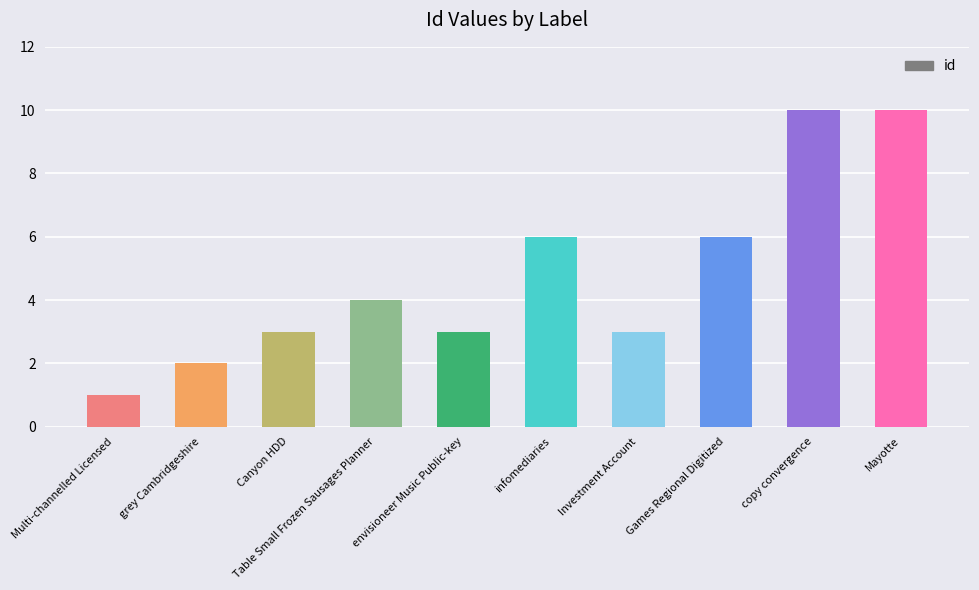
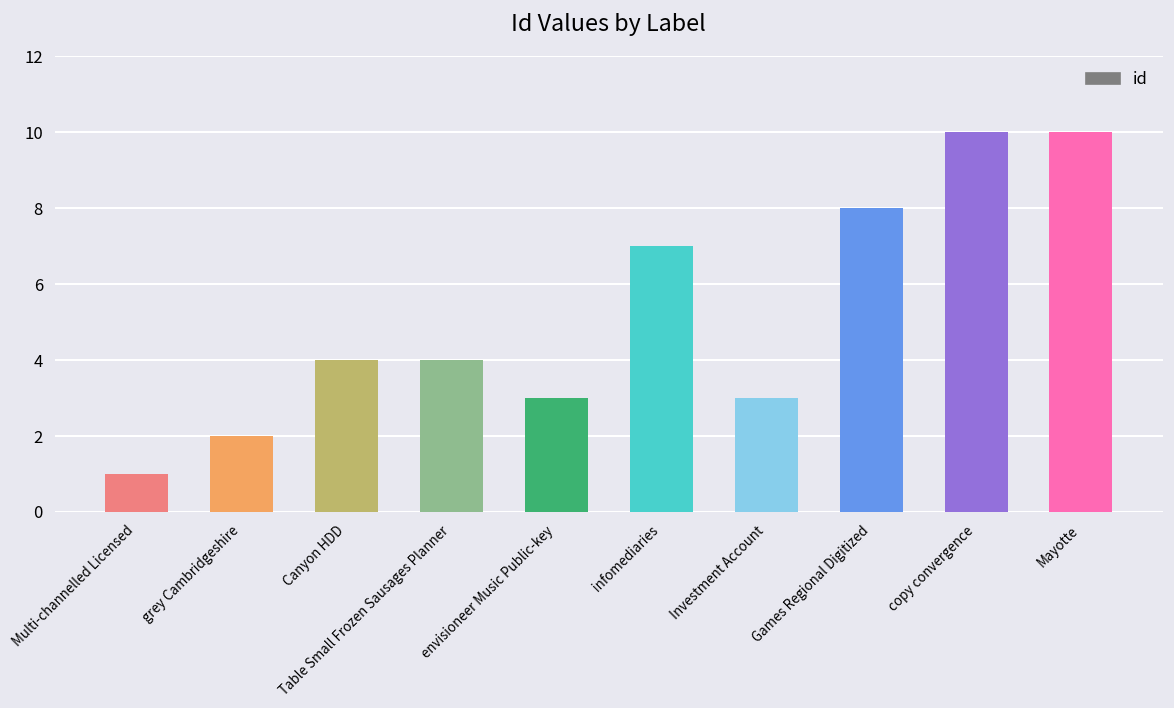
Canyon HDD: 3 -> 4
infomediaries: 6 -> 7
Games Regional Digitized: 6 -> 8
